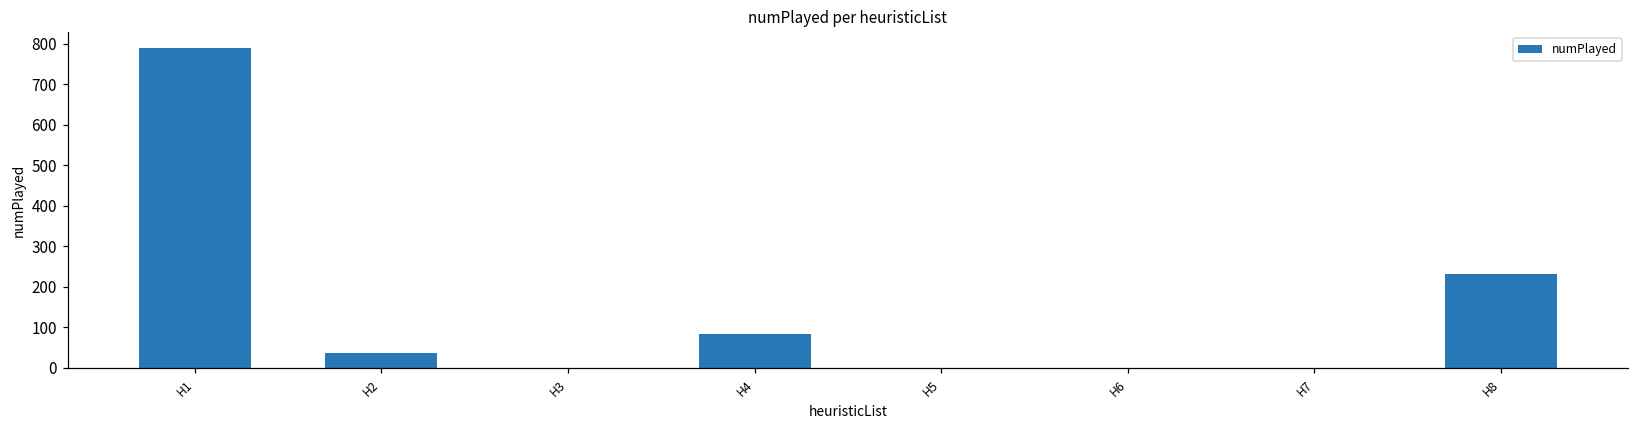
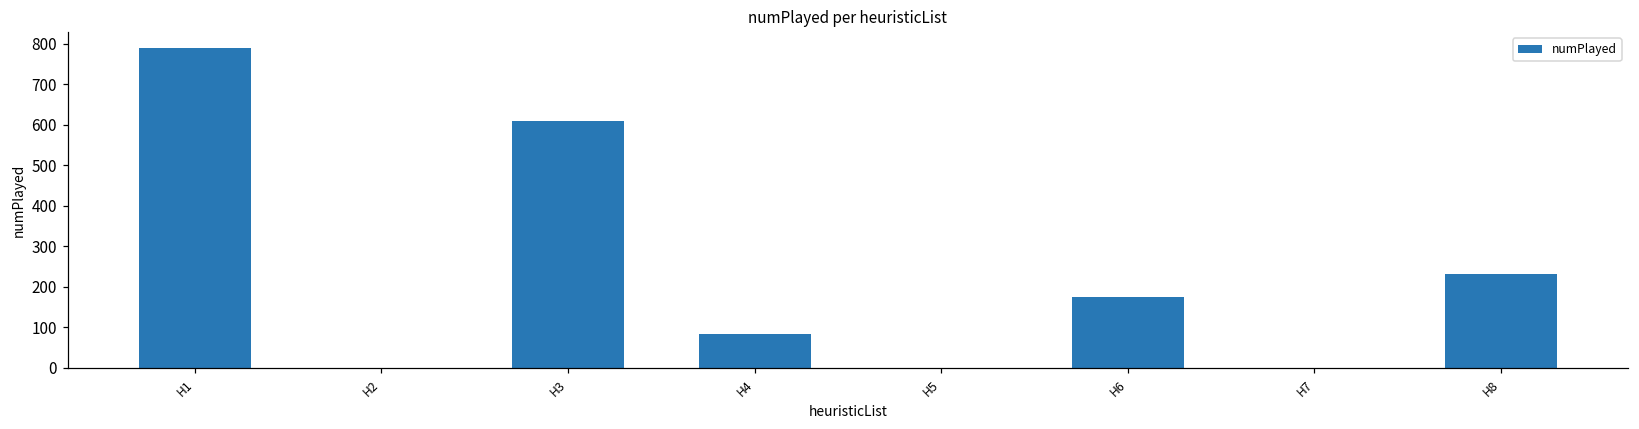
H2: 40 -> 0
H3: 0 -> 610
H6: 0 -> 180
